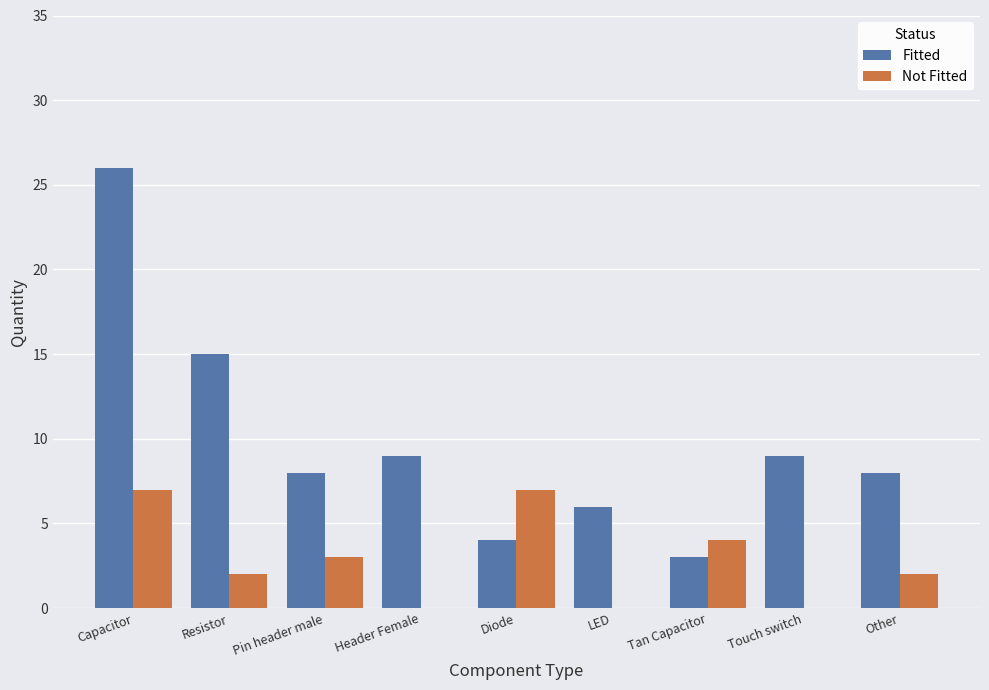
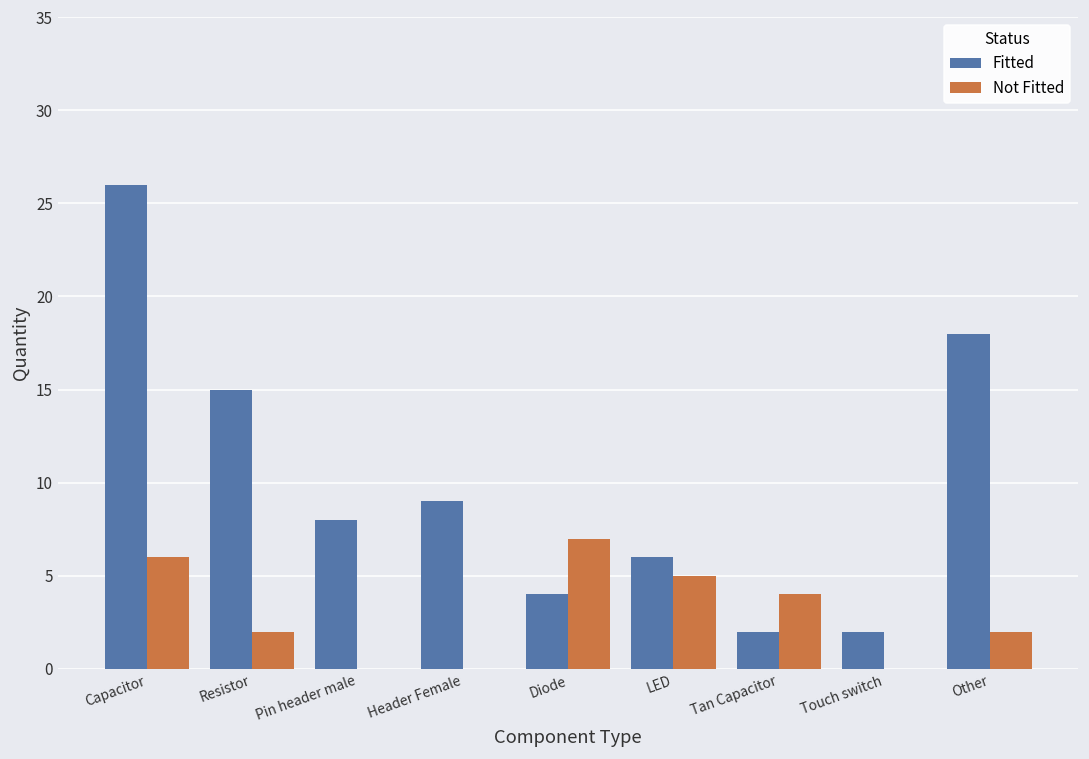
Not Fitted, Capacitor: 7 -> 6
Not Fitted, Pin header male: 3 -> 0
Not Fitted, LED: 0 -> 5
Fitted, Tan Capacitor: 3 -> 2
Fitted, Touch switch: 9 -> 2
Fitted, Other: 8 -> 18
